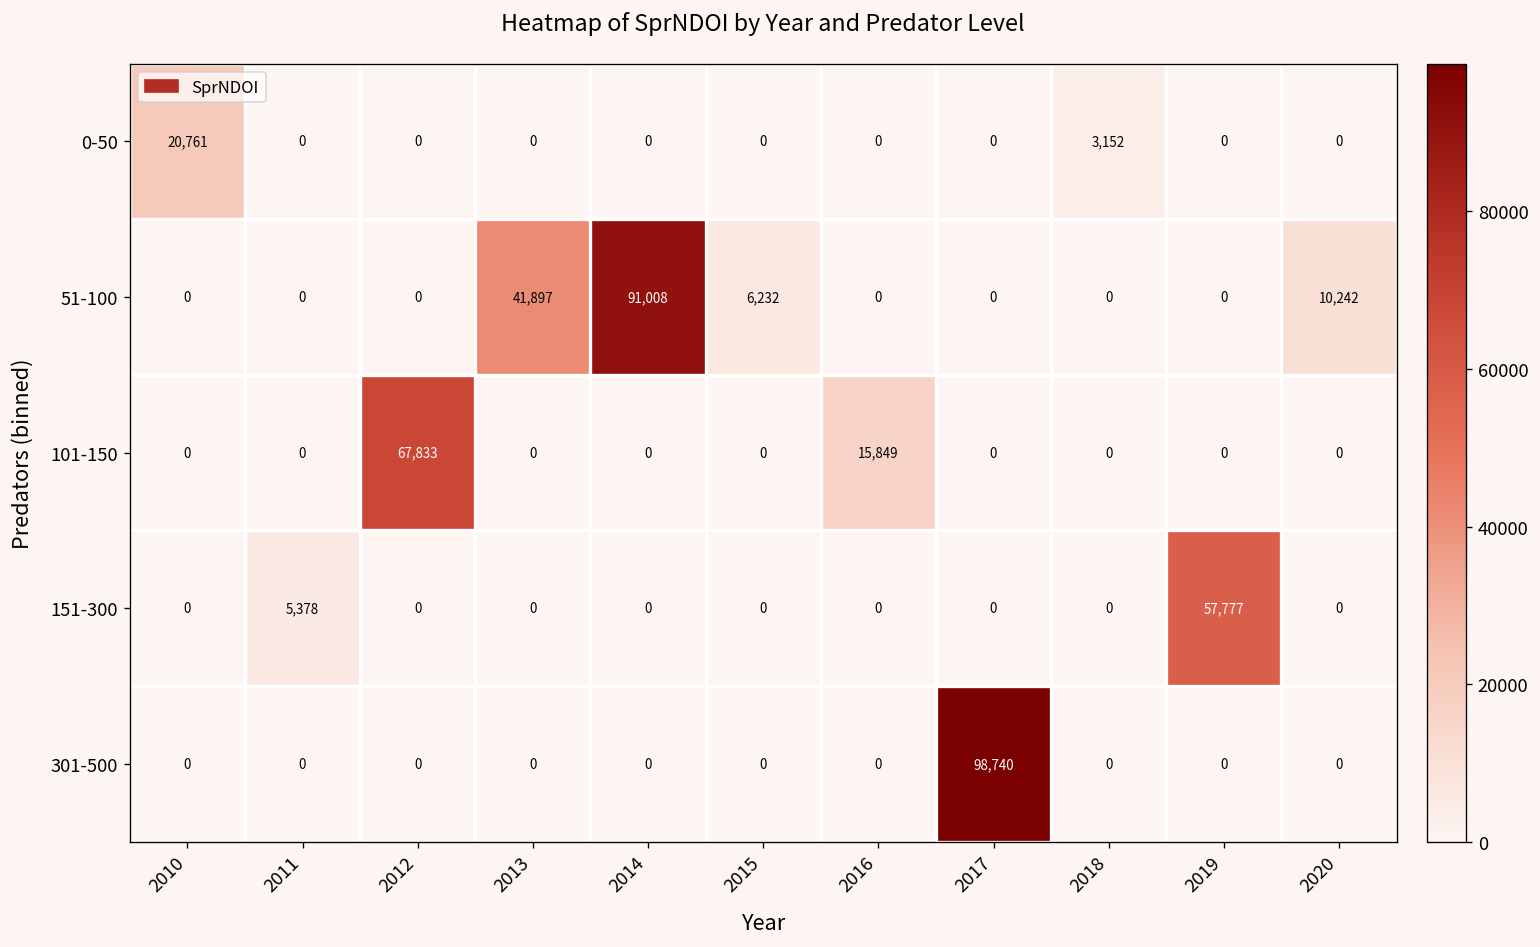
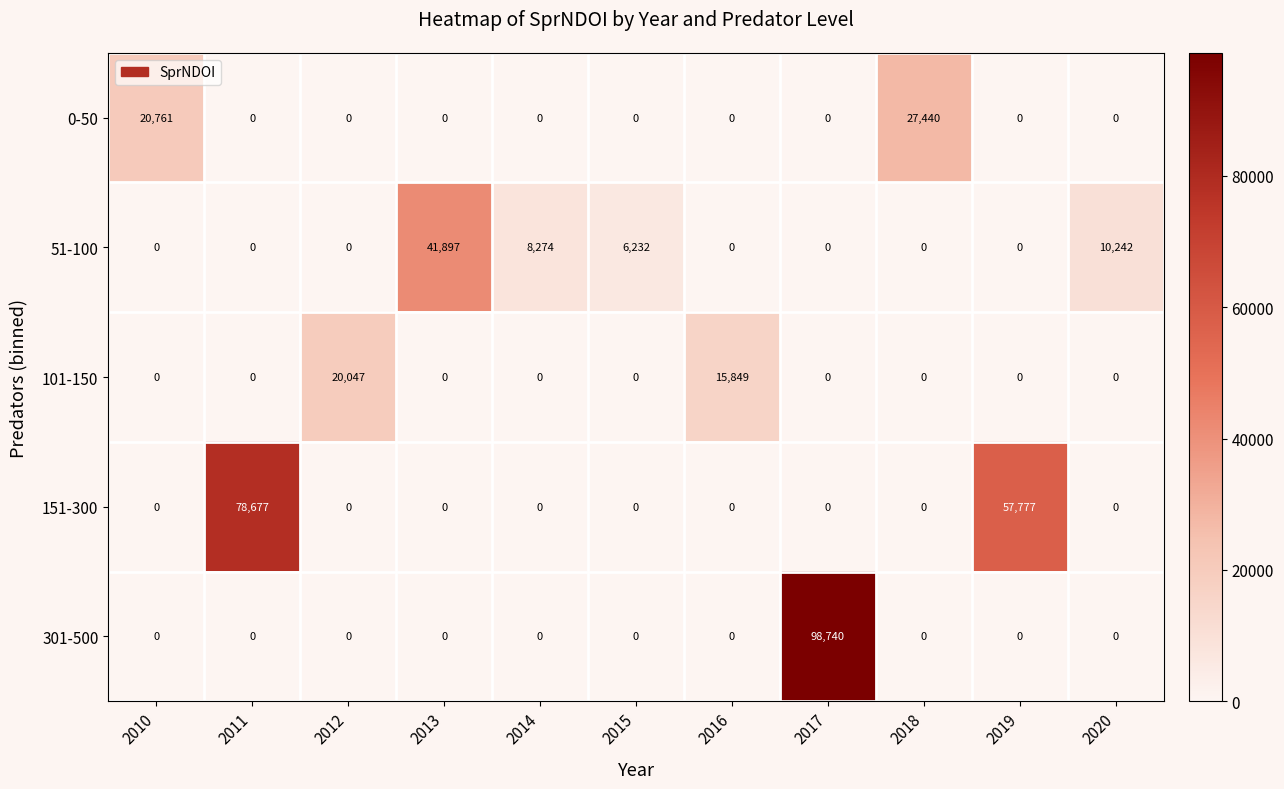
0-50, 2018: 3,152 -> 27,440
51-100, 2014: 91,008 -> 8,274
101-150, 2012: 67,833 -> 20,047
151-300, 2011: 5,378 -> 78,677
